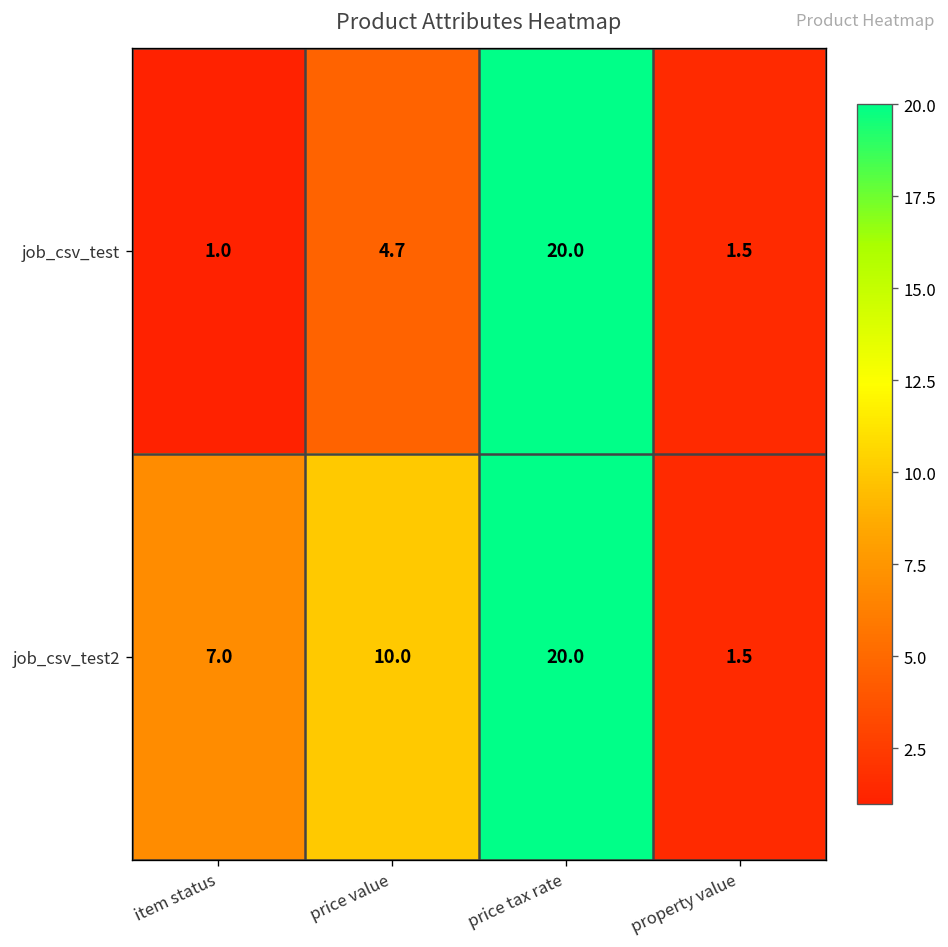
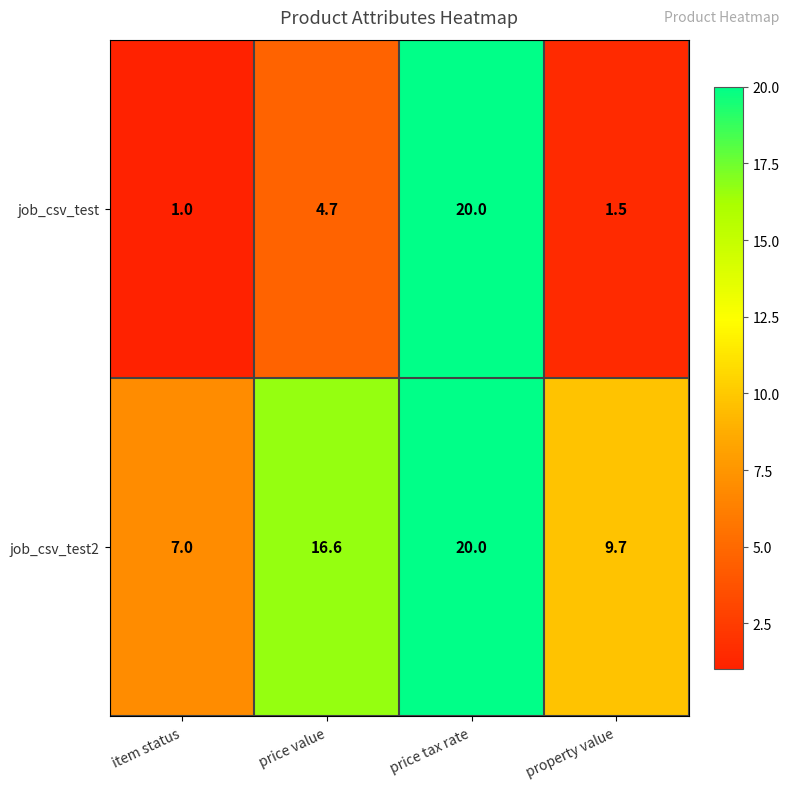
job_csv_test2, price value: 10.0 -> 16.6
job_csv_test2, property value: 1.5 -> 9.7
